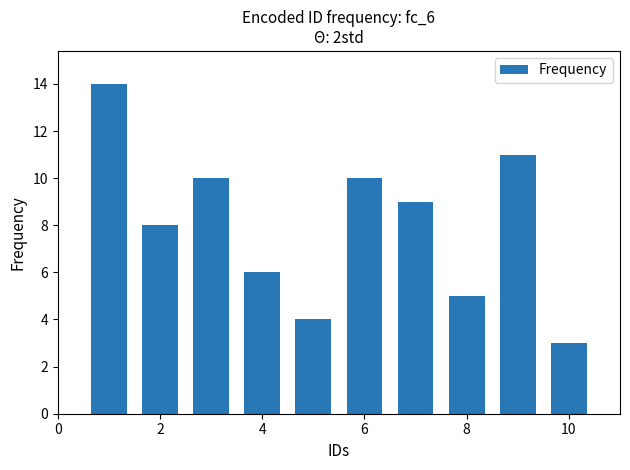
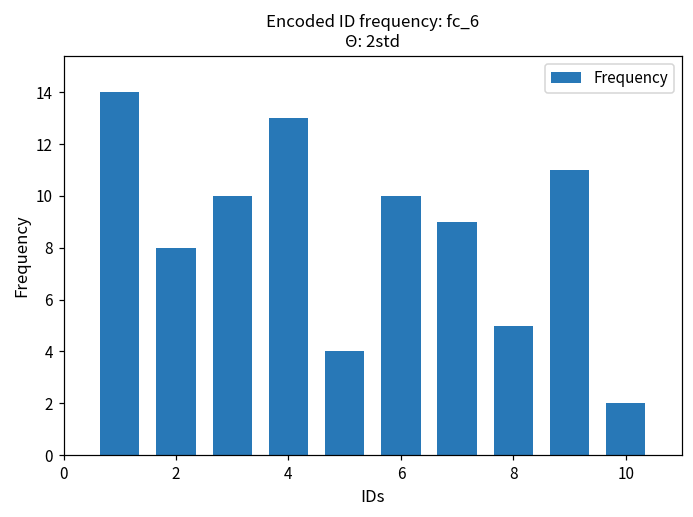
4: 6 -> 13
10: 3 -> 2
